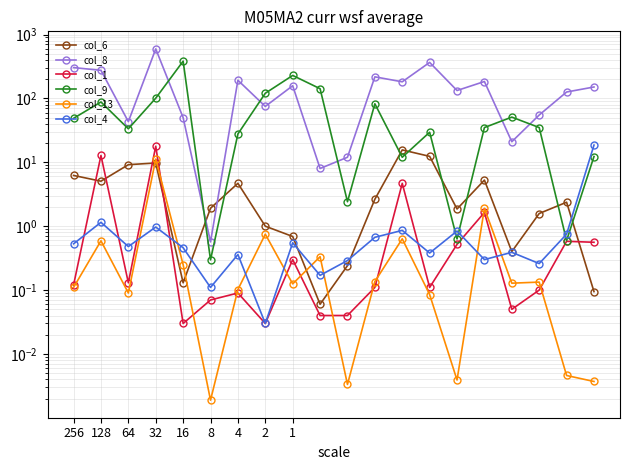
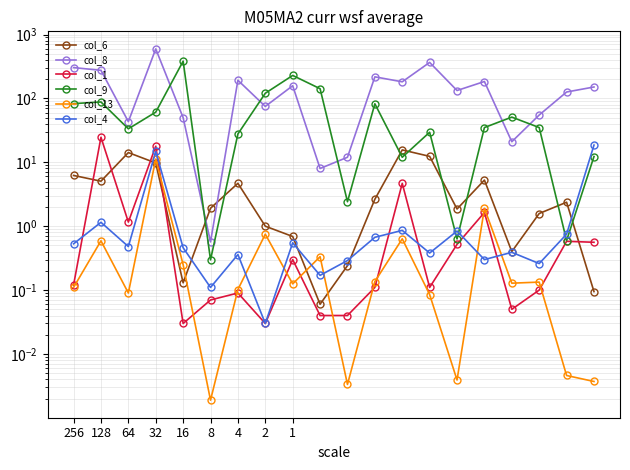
col_9, 256: 50 -> 80
col_1, 128: 13 -> 25
col_6, 64: 9 -> 14
col_1, 64: 0.13 -> 1.2
col_9, 32: 100 -> 60
col_4, 32: 1.0 -> 15
